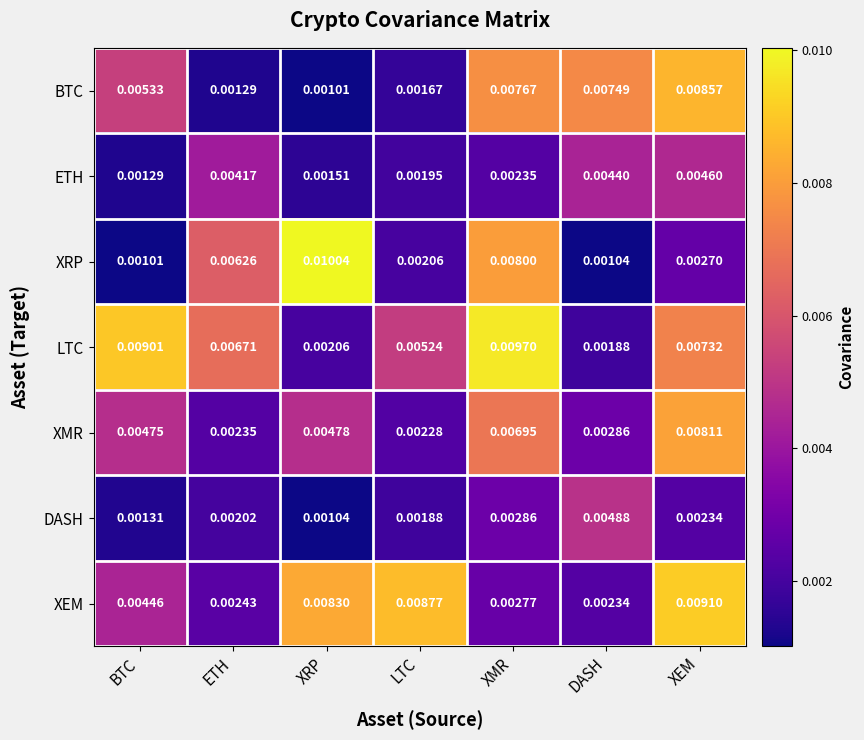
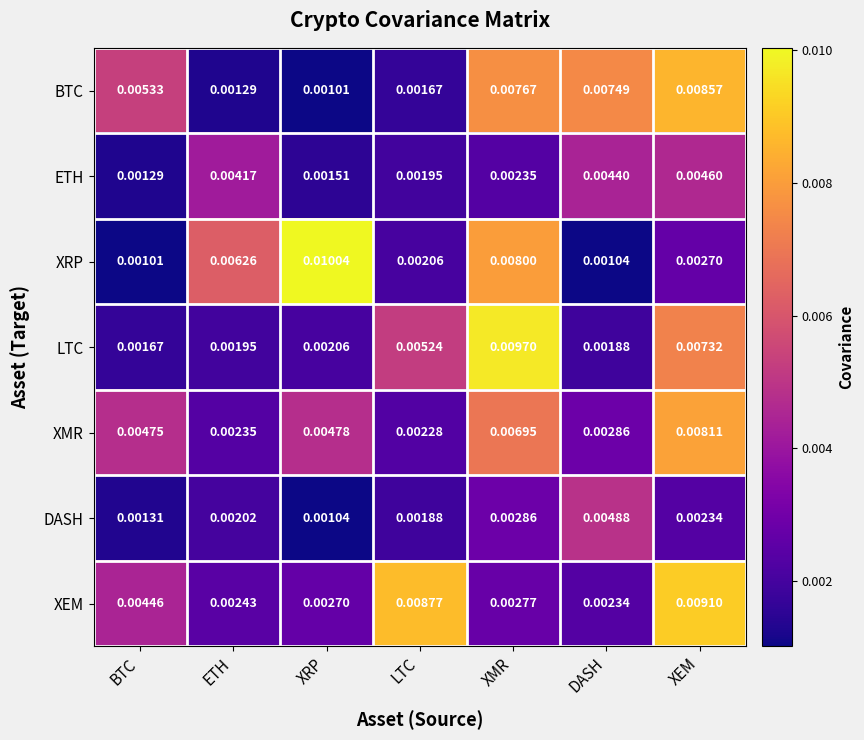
LTC, BTC: 0.00901 -> 0.00167
LTC, ETH: 0.00671 -> 0.00195
XEM, XRP: 0.00830 -> 0.00270
